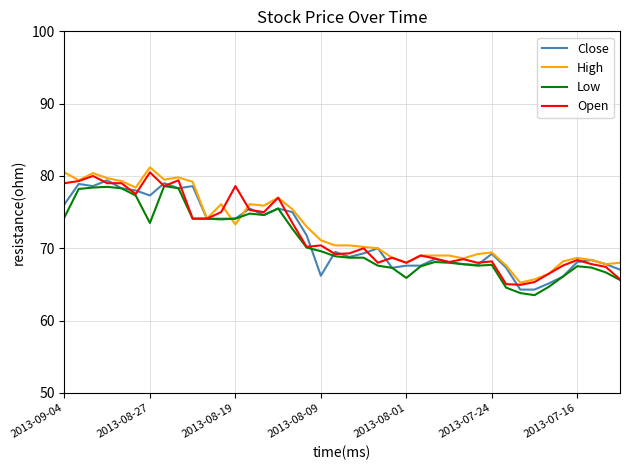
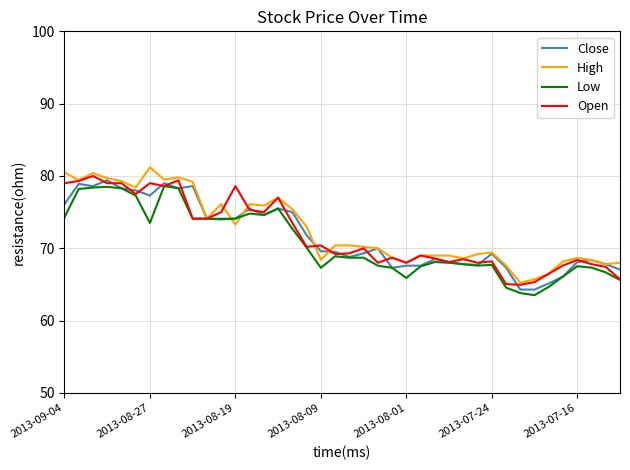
Open, 2013-08-27: 81 -> 79
Close, 2013-08-09: 66 -> 70
High, 2013-08-09: 71 -> 68
Low, 2013-08-09: 70 -> 67
